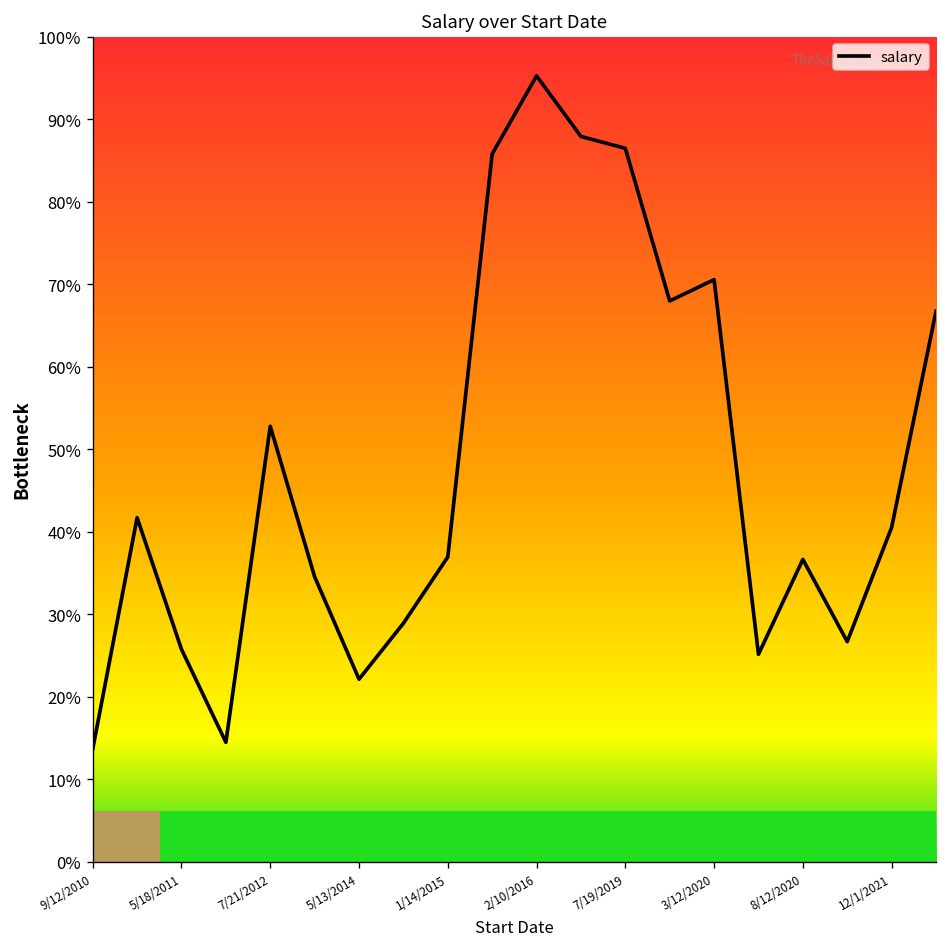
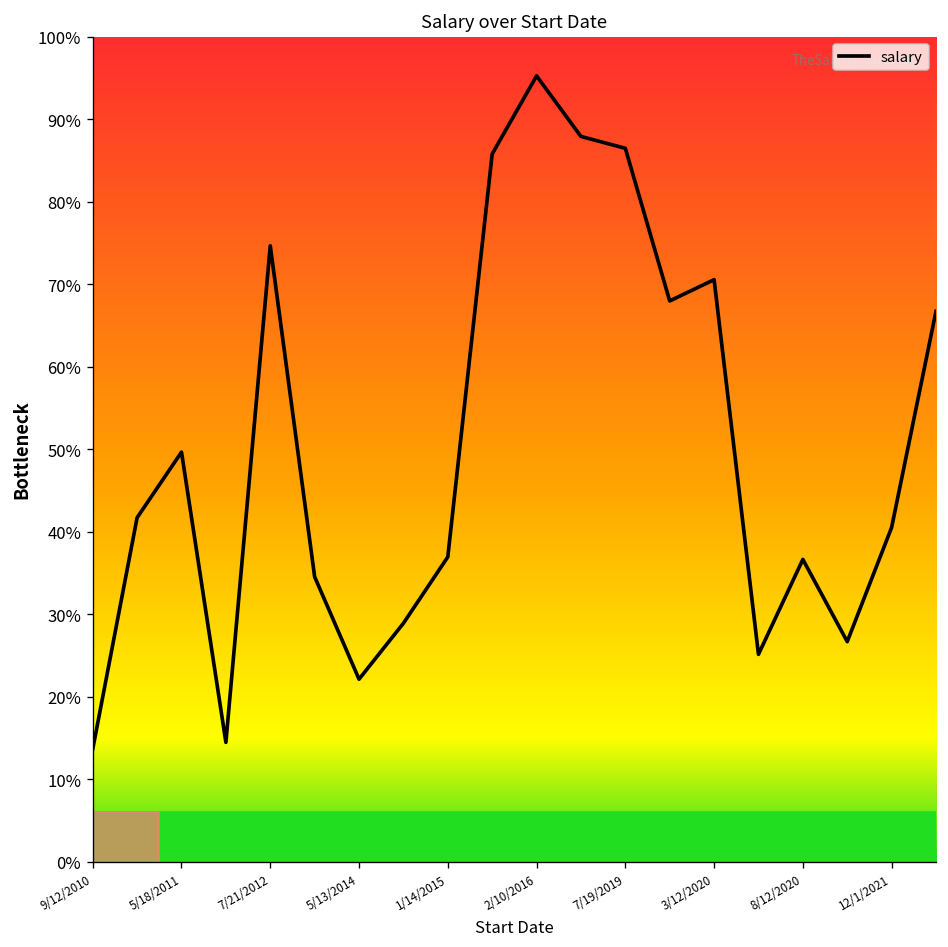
5/18/2011: 26% -> 50%
7/21/2012: 53% -> 75%
